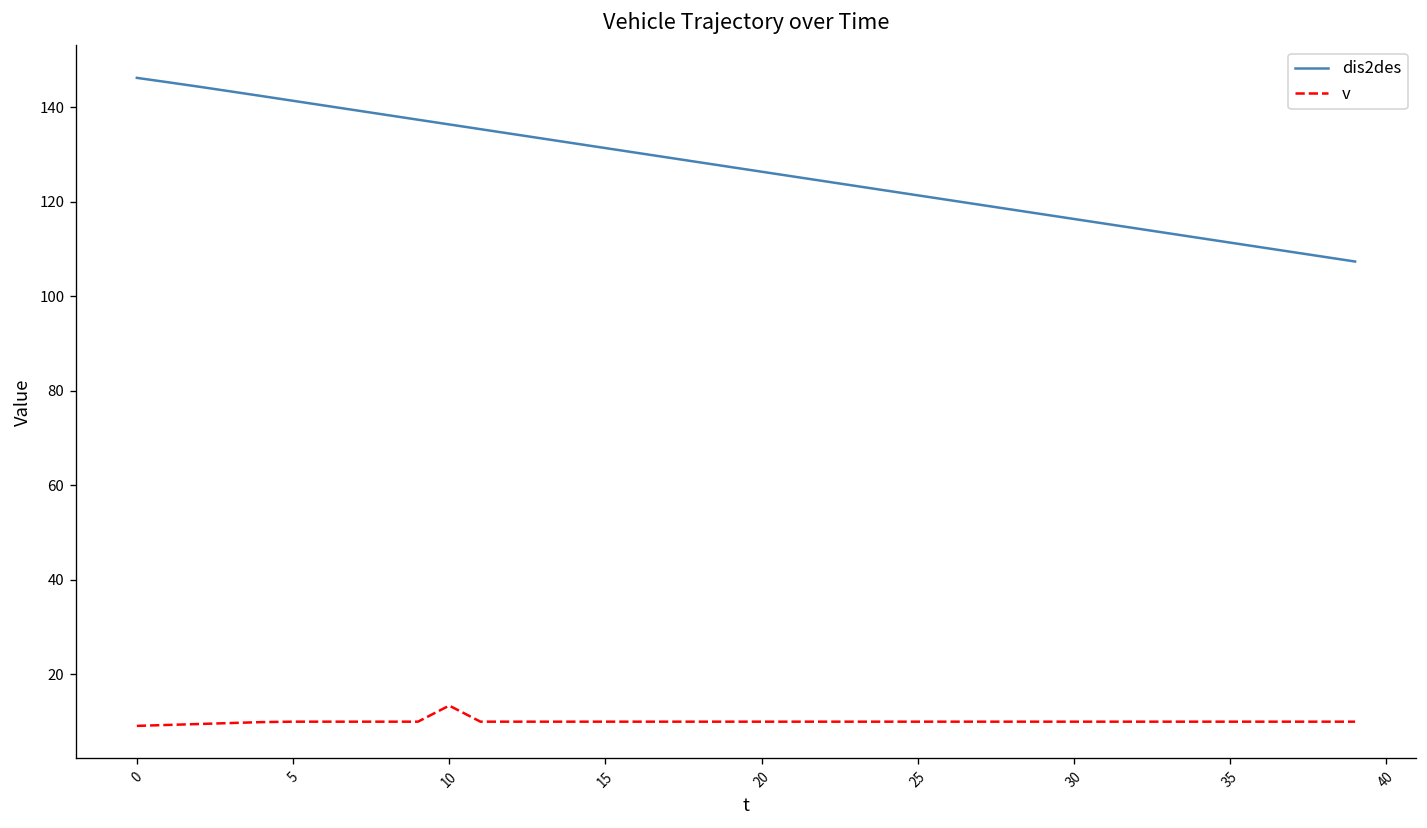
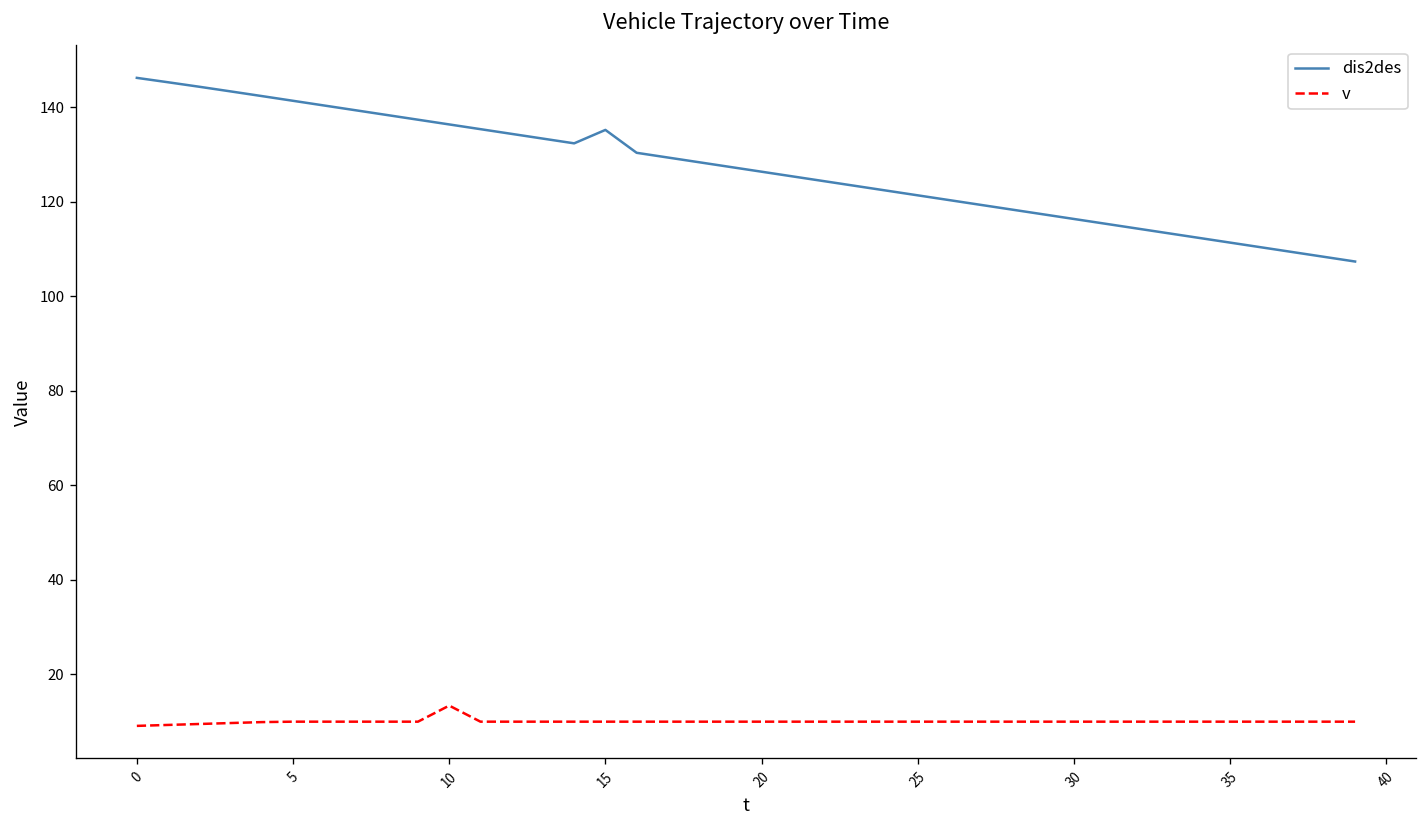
dis2des, 15: 131 -> 135
